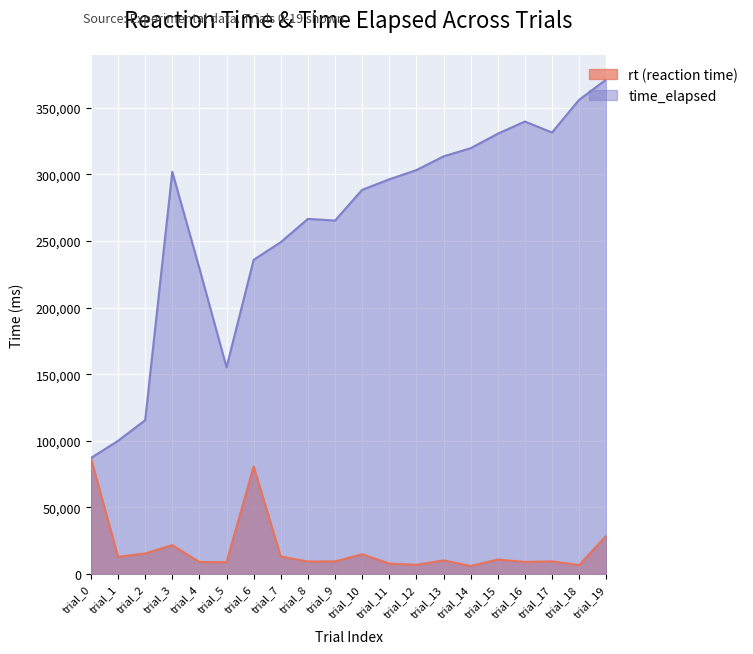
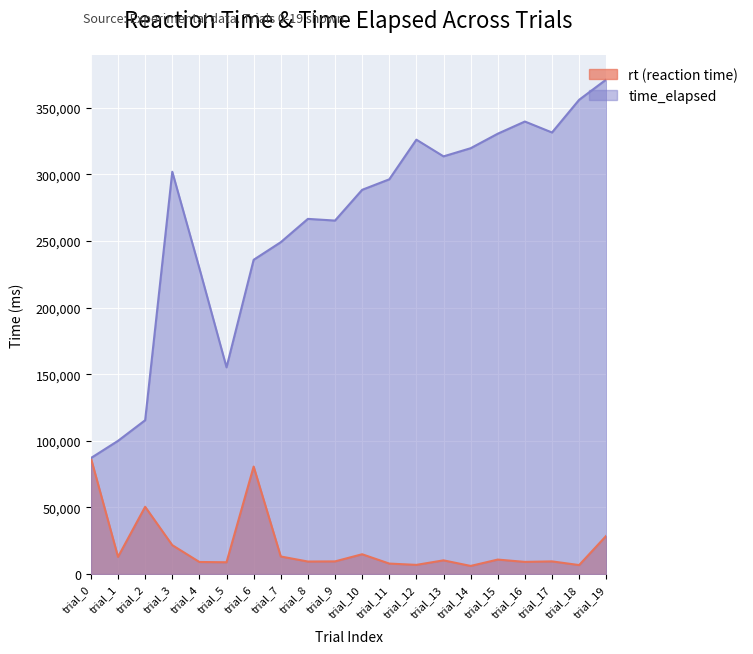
rt (reaction time), trial_2: 15,000 -> 51,000
time_elapsed, trial_12: 303,000 -> 326,000
